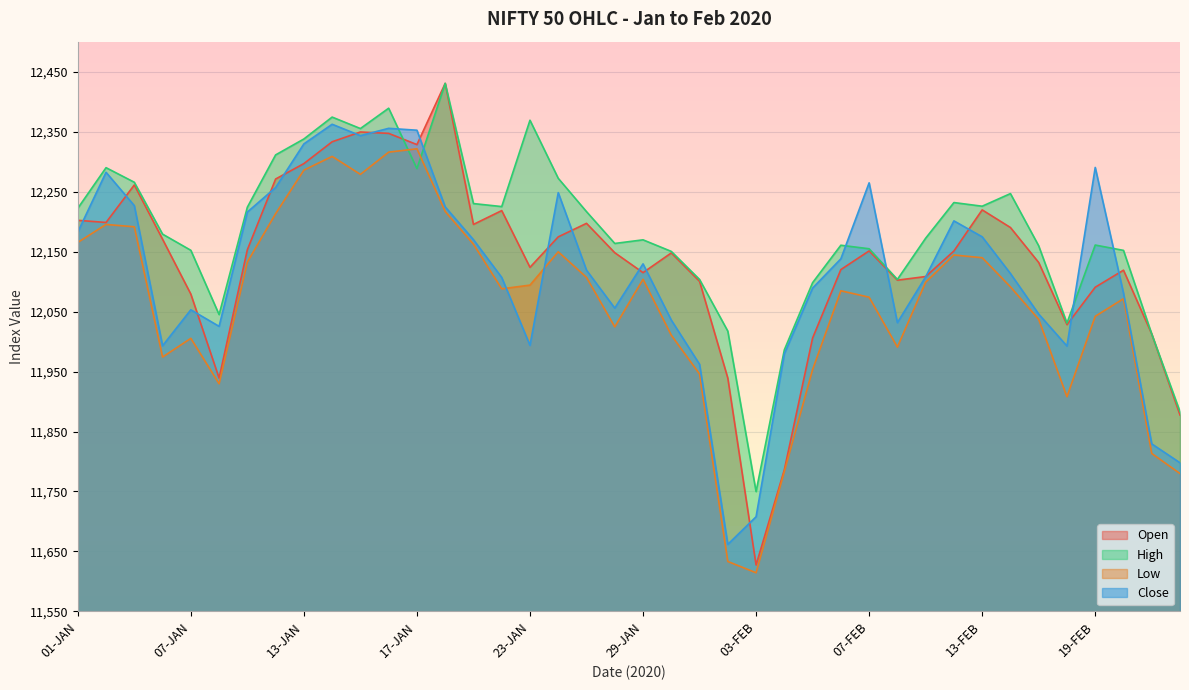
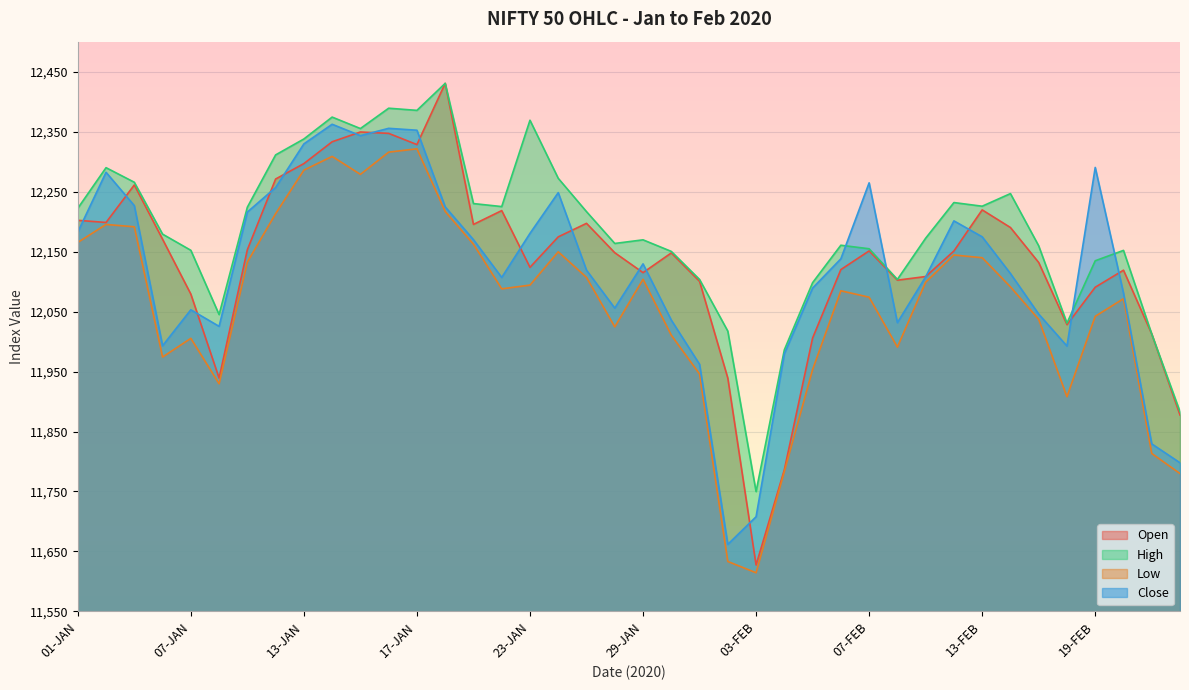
High, 17-JAN: 12,290 -> 12,390
Close, 23-JAN: 11,990 -> 12,180
High, 19-FEB: 12,160 -> 12,130
